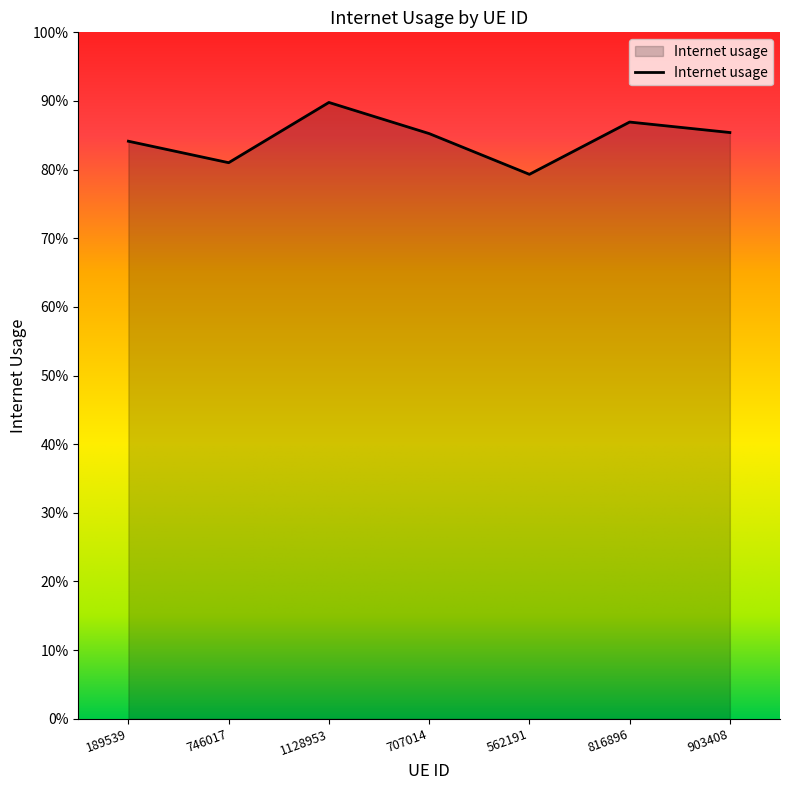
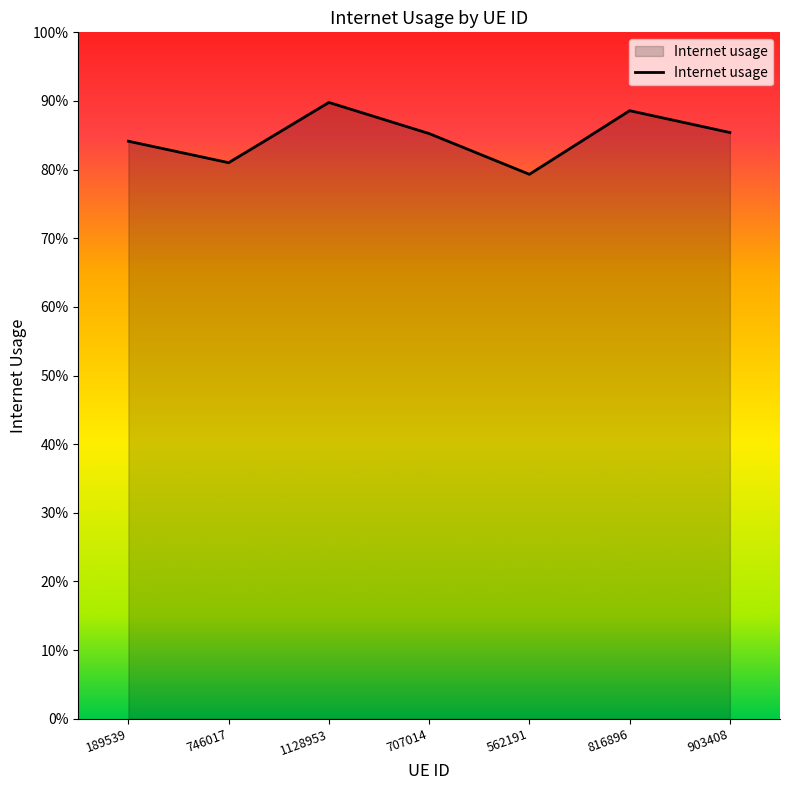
816896: 87% -> 89%
